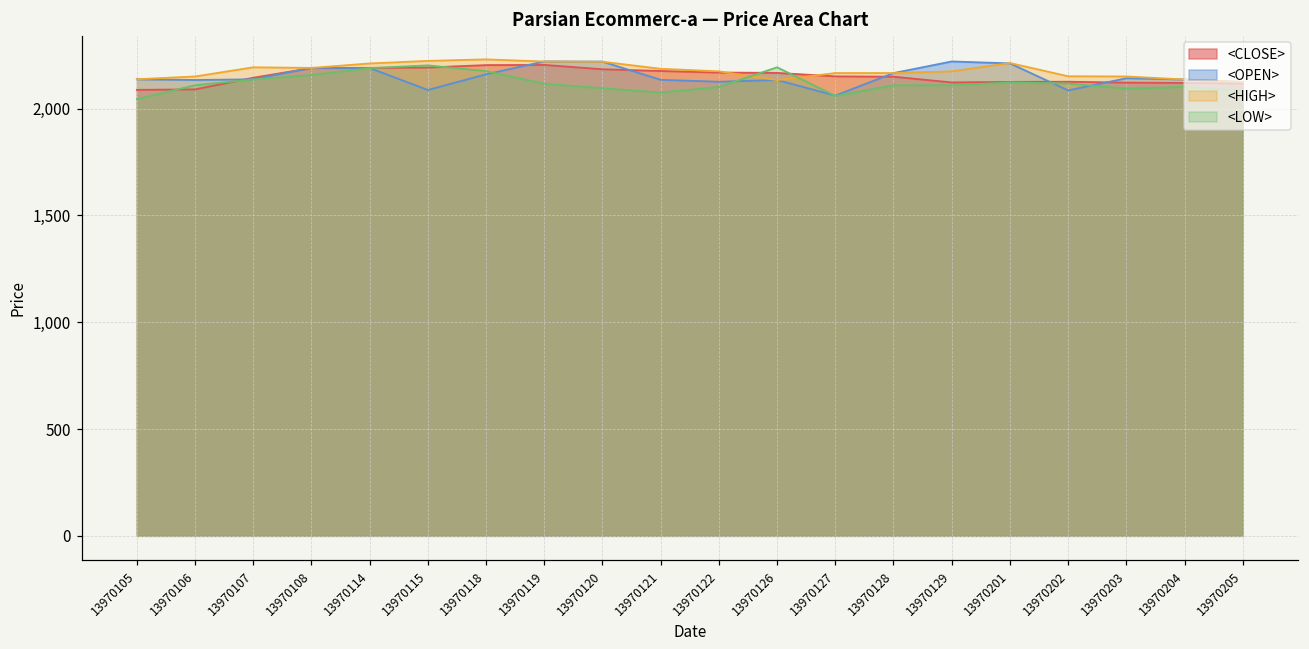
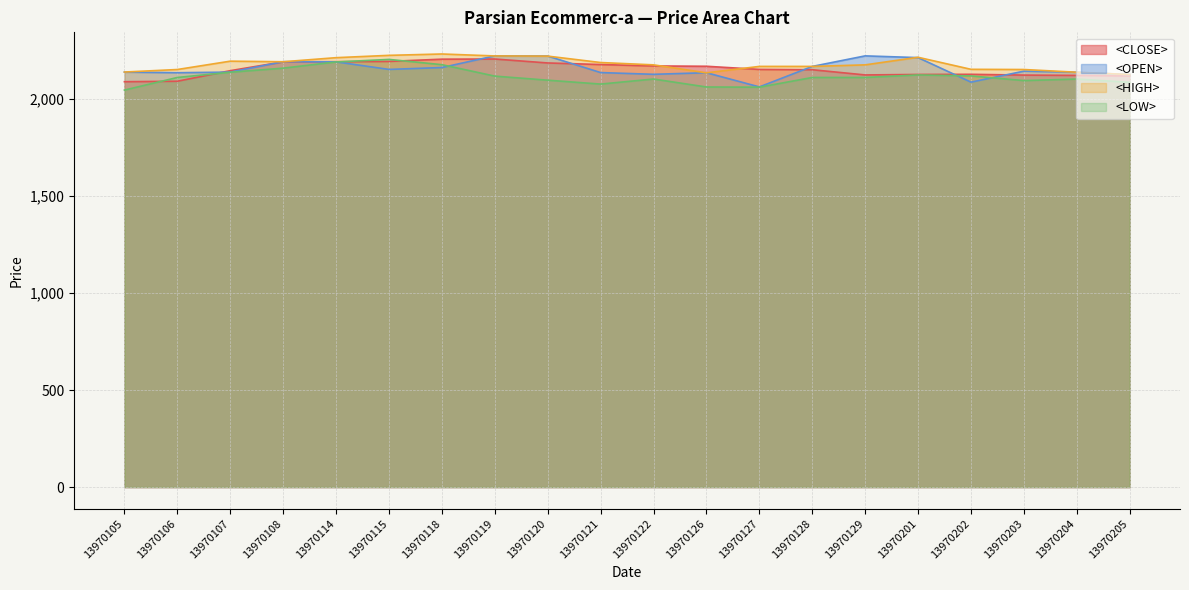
<OPEN>, 13970115: 2,090 -> 2,150
<LOW>, 13970126: 2,190 -> 2,060
